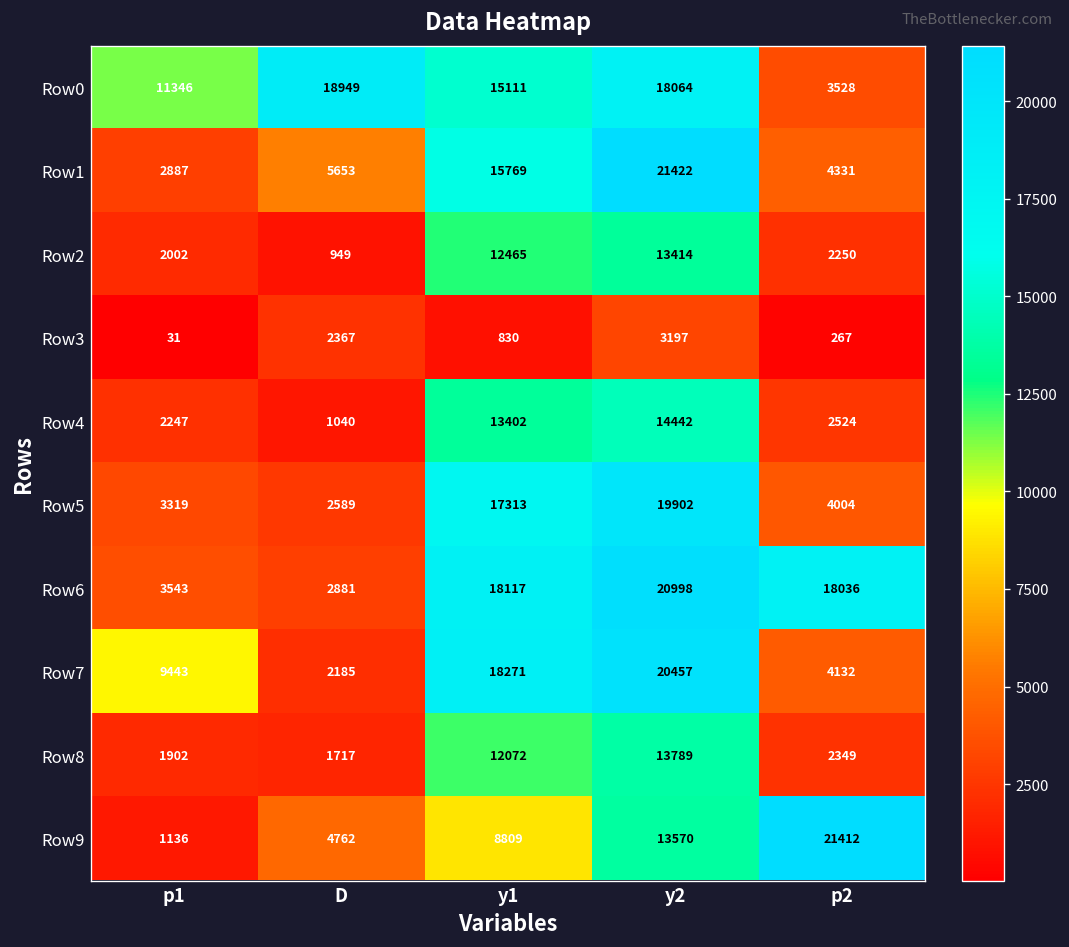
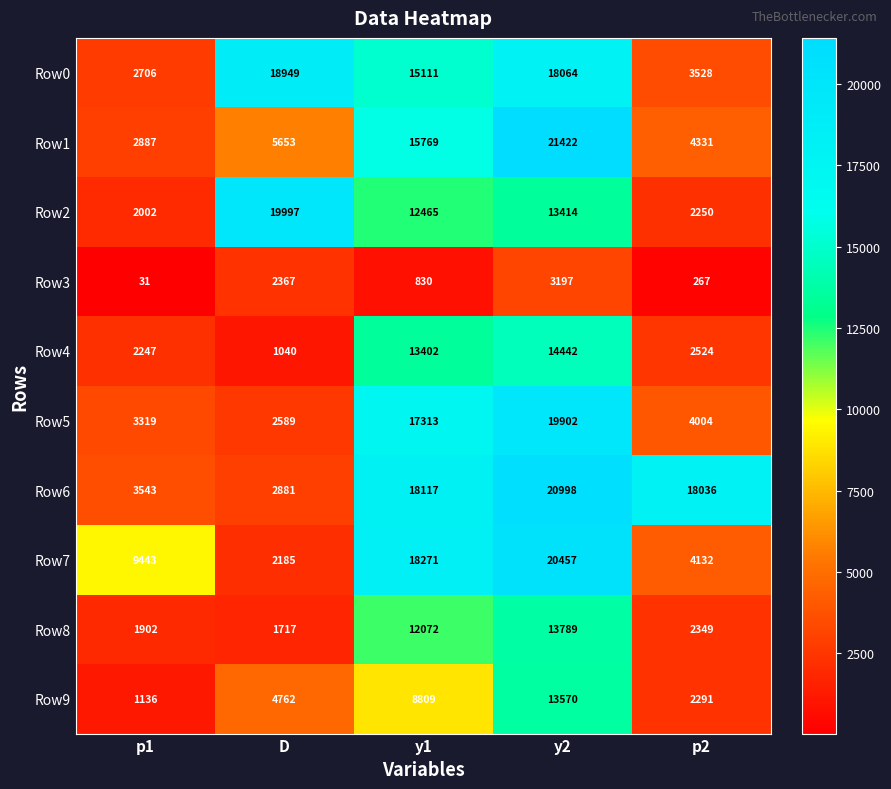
Row0, p1: 11346 -> 2706
Row2, D: 949 -> 19997
Row9, p2: 21412 -> 2291
